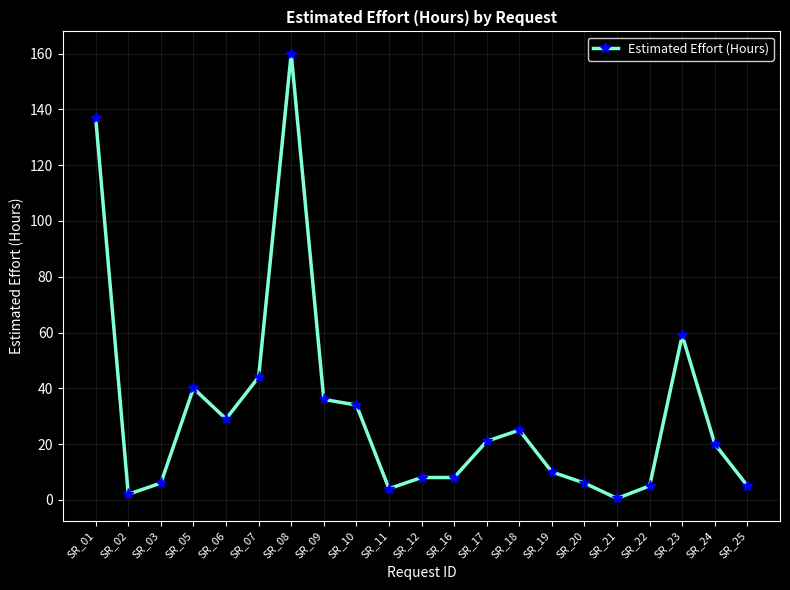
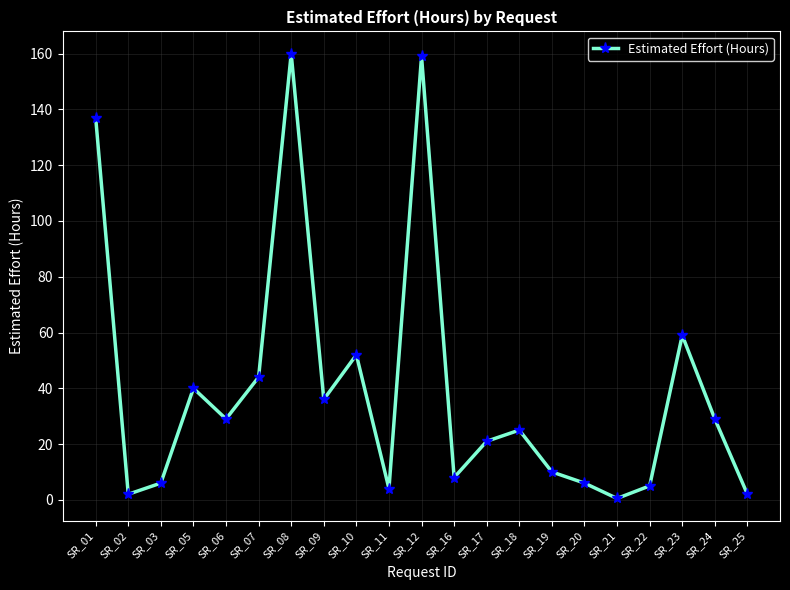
SR_10: 34 -> 52
SR_12: 8 -> 159
SR_24: 20 -> 29
SR_25: 5 -> 2
